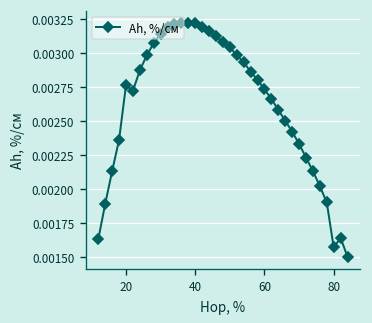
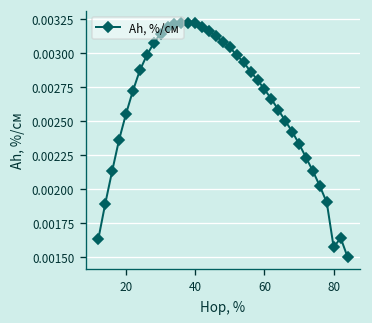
20: 0.00276 -> 0.00255
